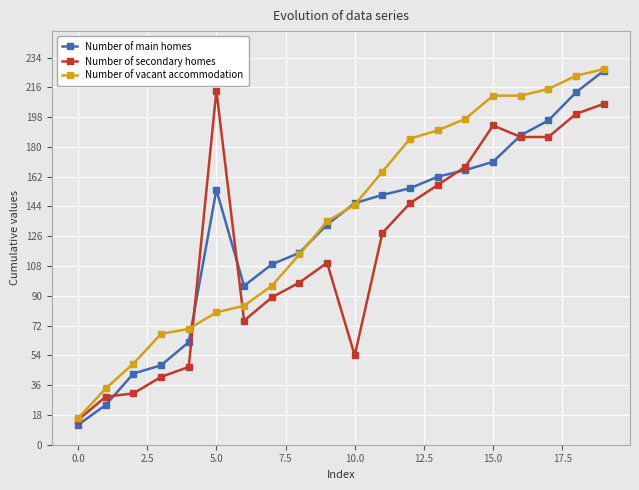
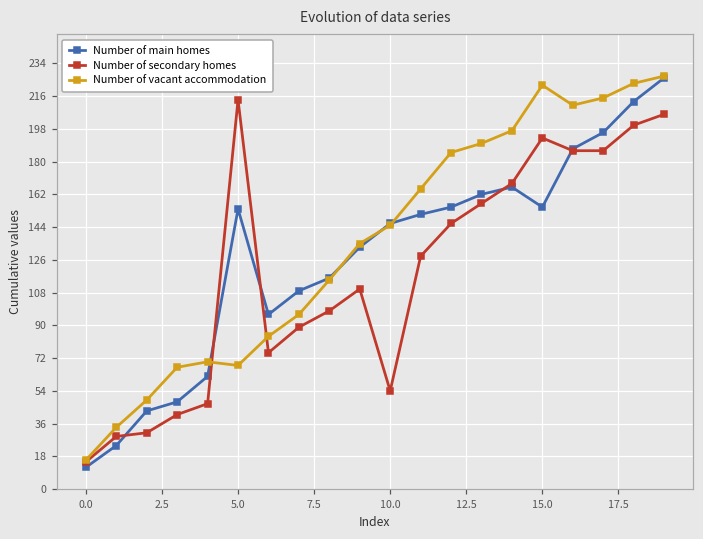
Number of vacant accommodation, 5.0: 80 -> 68
Number of main homes, 15.0: 171 -> 155
Number of vacant accommodation, 15.0: 211 -> 222
